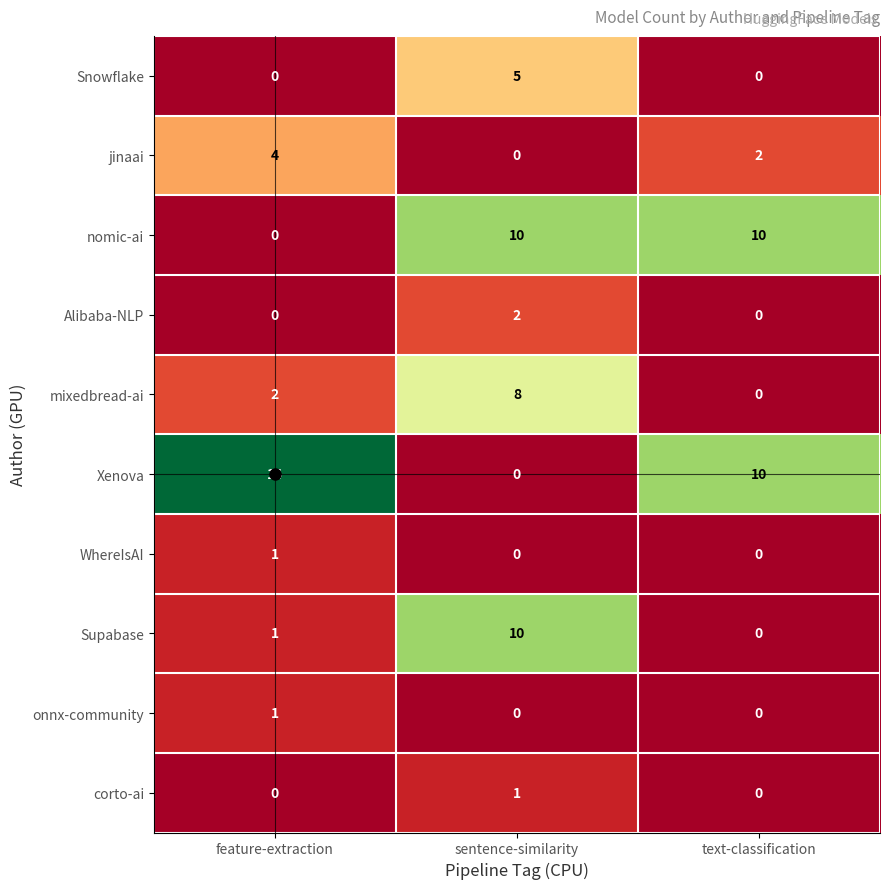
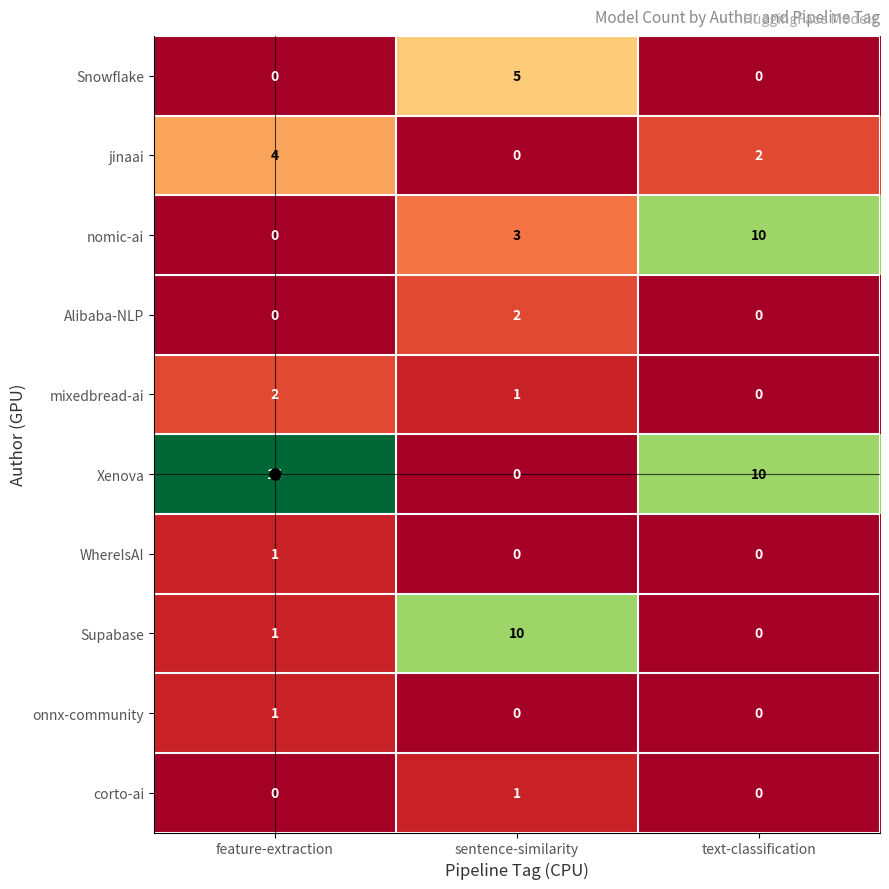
nomic-ai, sentence-similarity: 10 -> 3
mixedbread-ai, sentence-similarity: 8 -> 1
